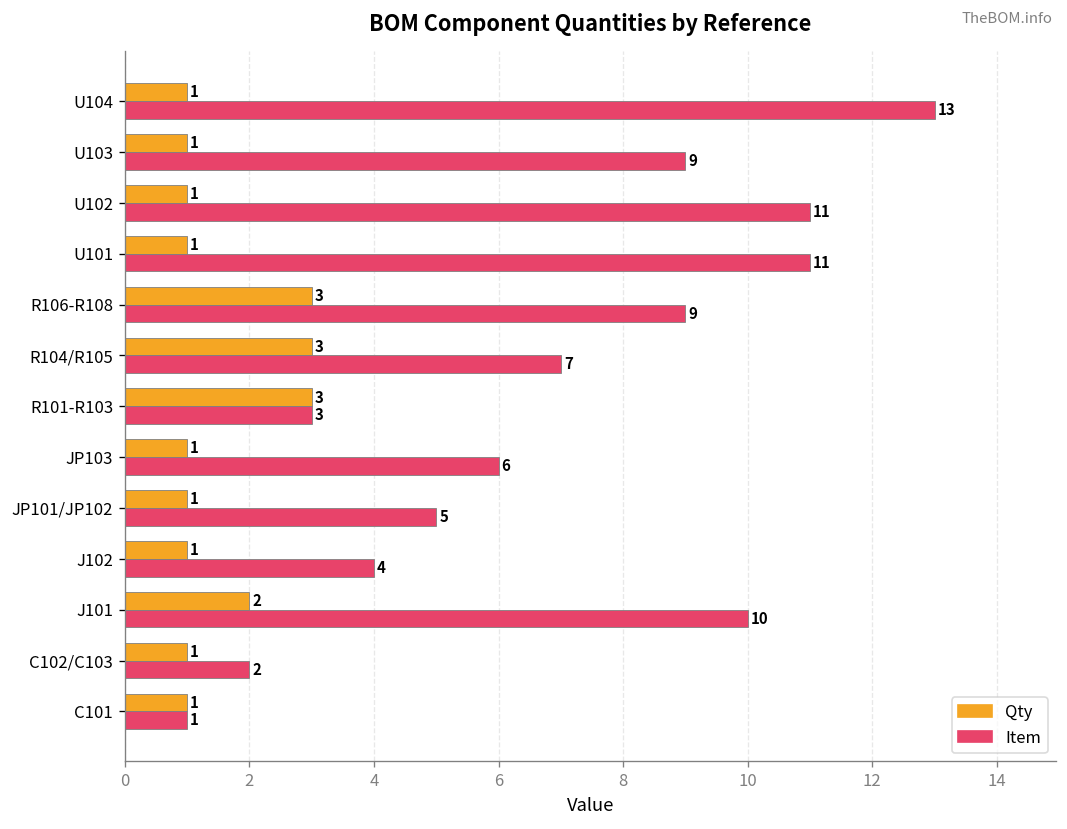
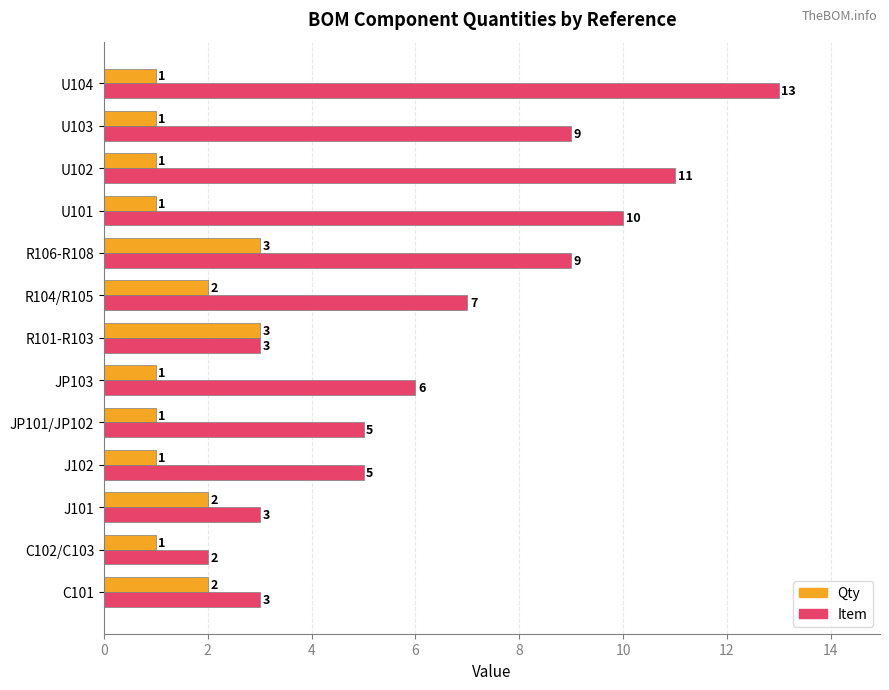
Item, U101: 11 -> 10
Qty, R104/R105: 3 -> 2
Item, J102: 4 -> 5
Item, J101: 10 -> 3
Qty, C101: 1 -> 2
Item, C101: 1 -> 3
